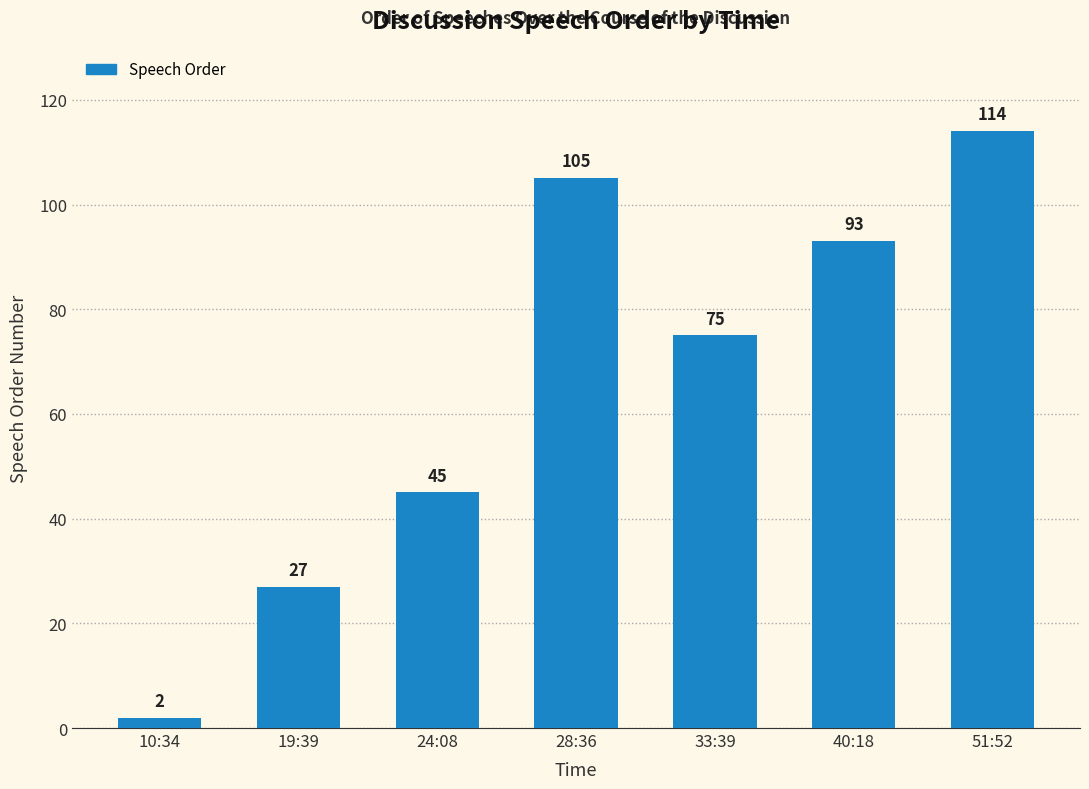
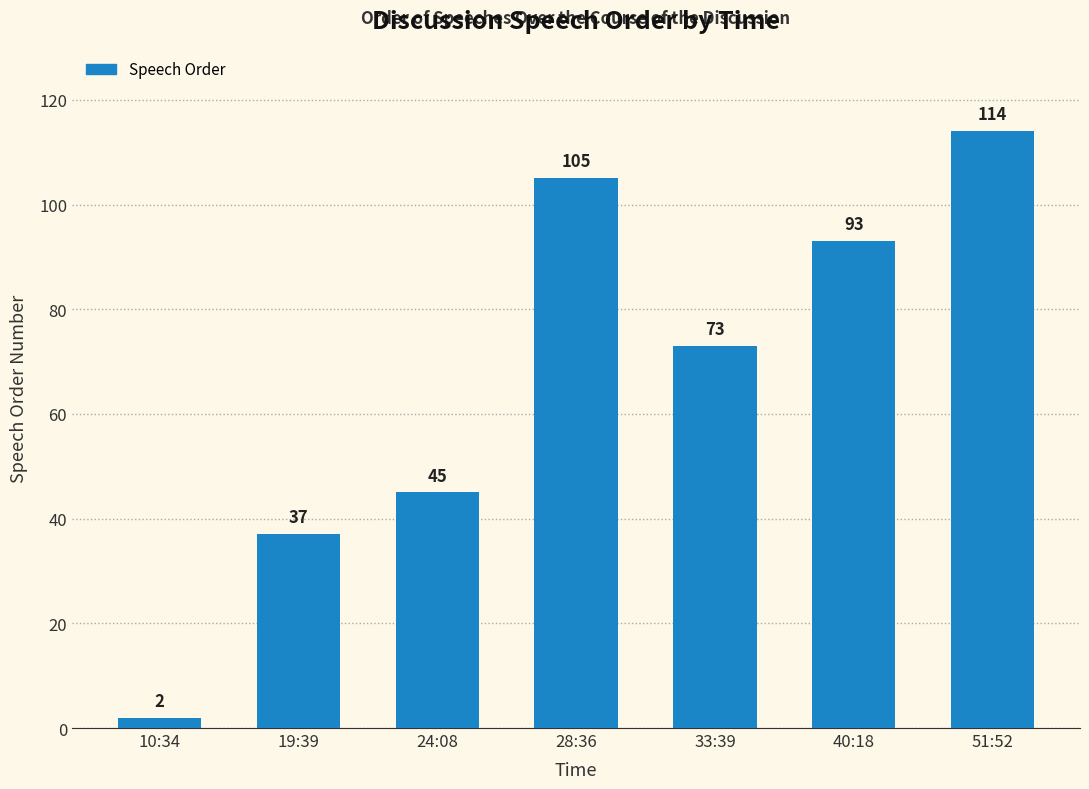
19:39: 27 -> 37
33:39: 75 -> 73
